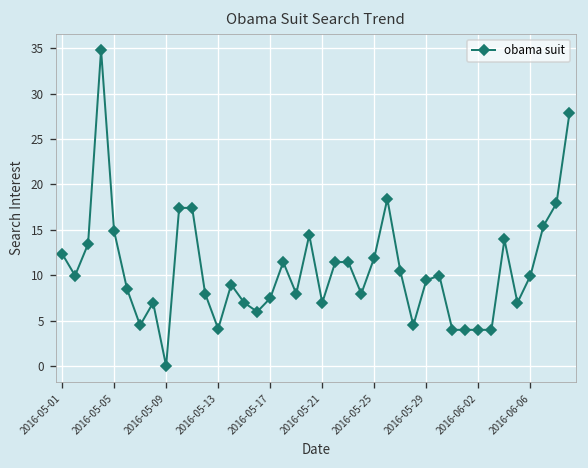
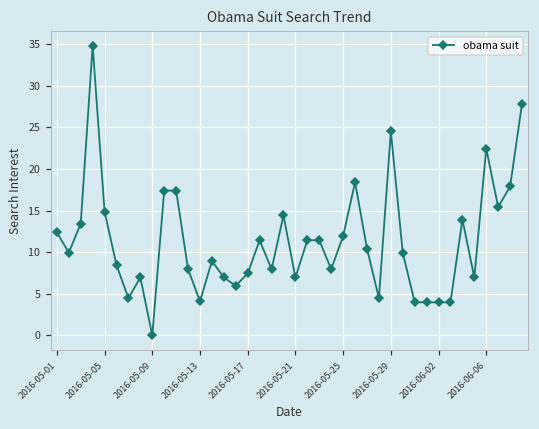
2016-05-29: 9 -> 25
2016-06-06: 10 -> 22
